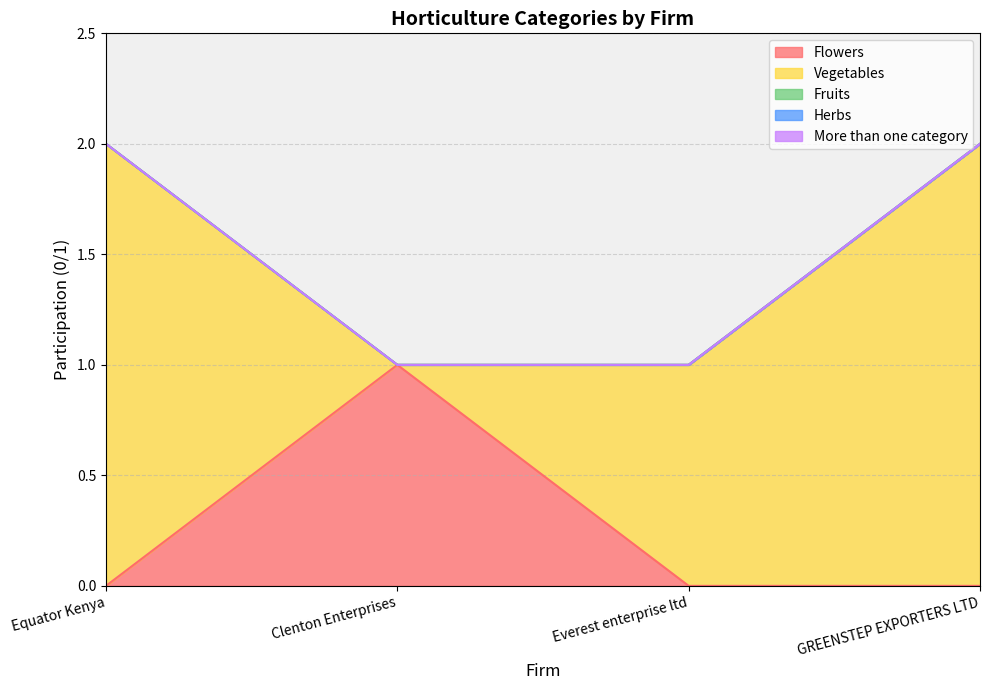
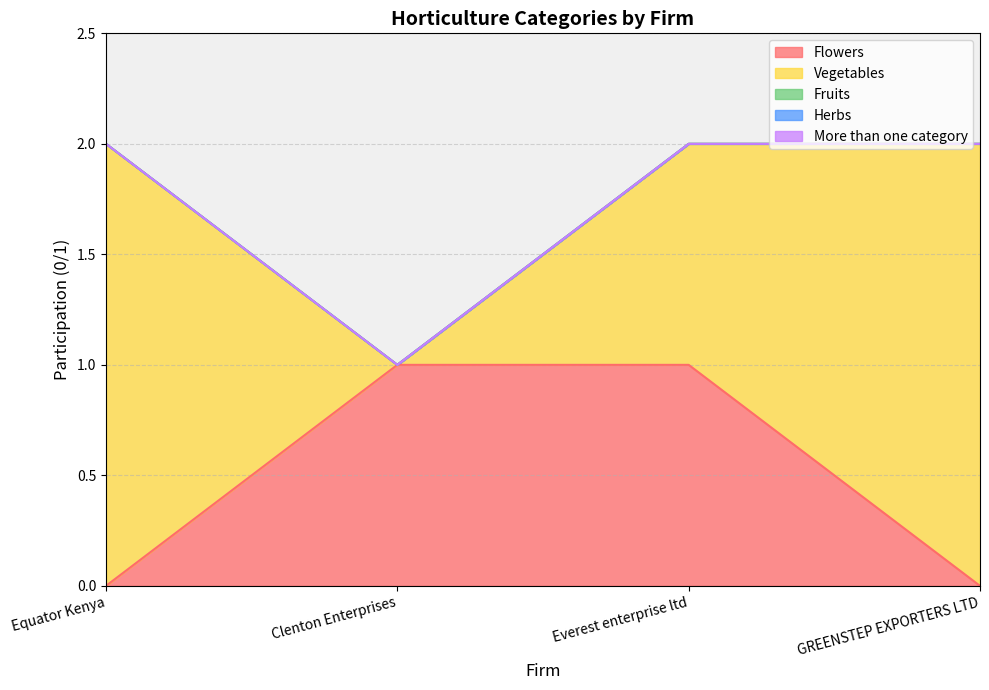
Flowers, Everest enterprise ltd: 0 -> 1
